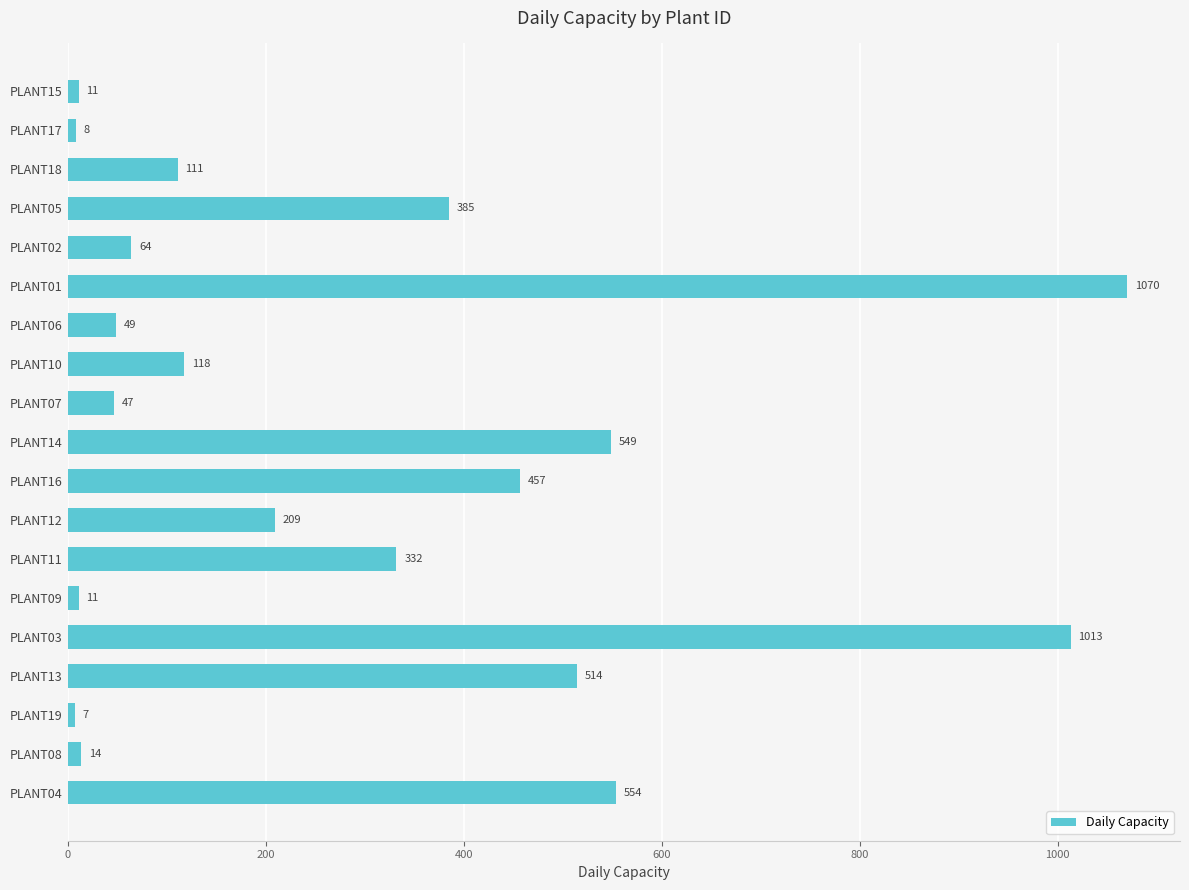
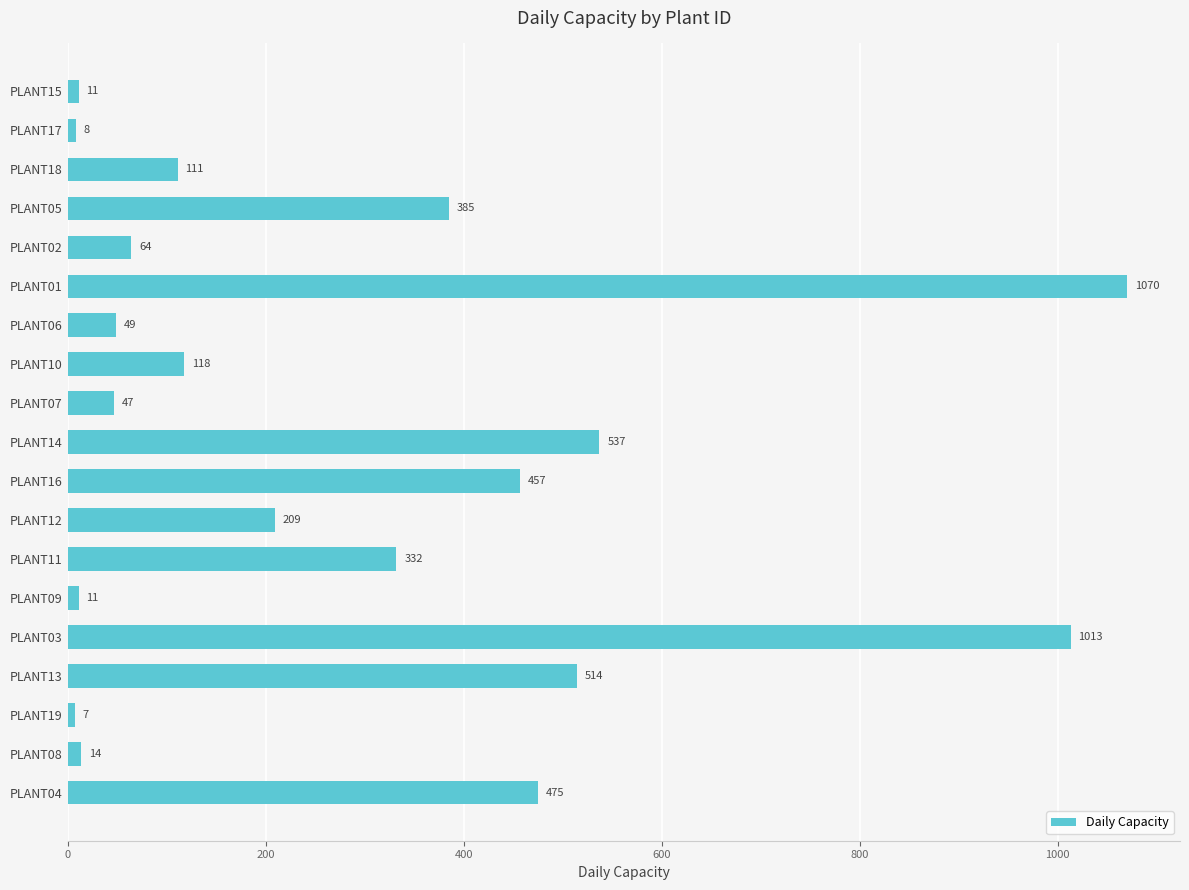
PLANT14: 549 -> 537
PLANT04: 554 -> 475
